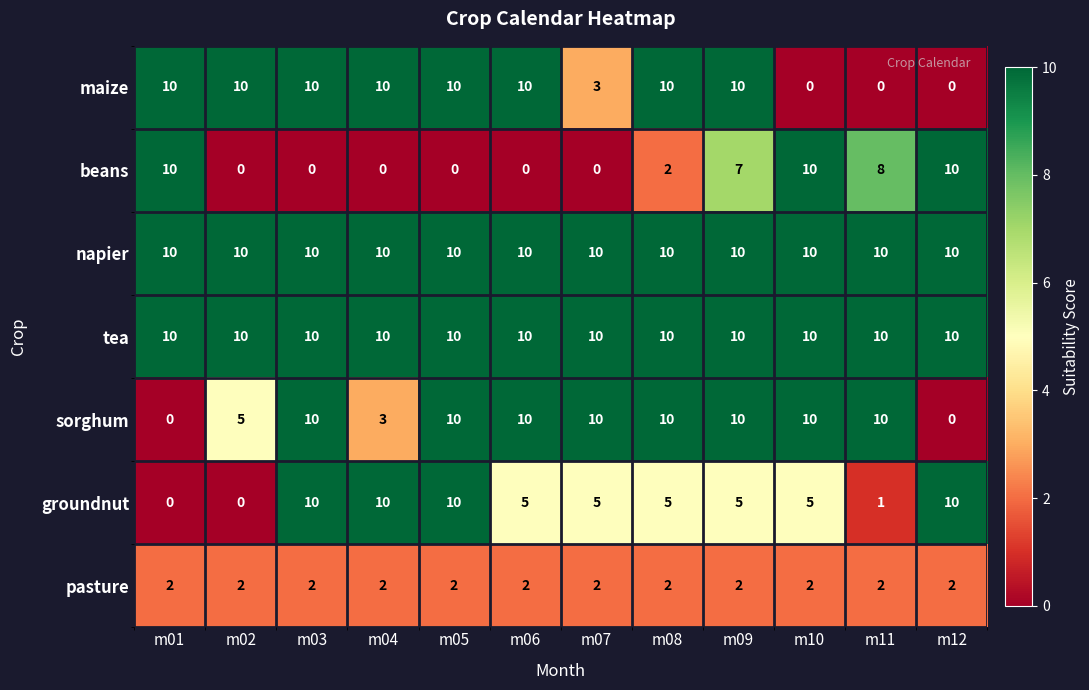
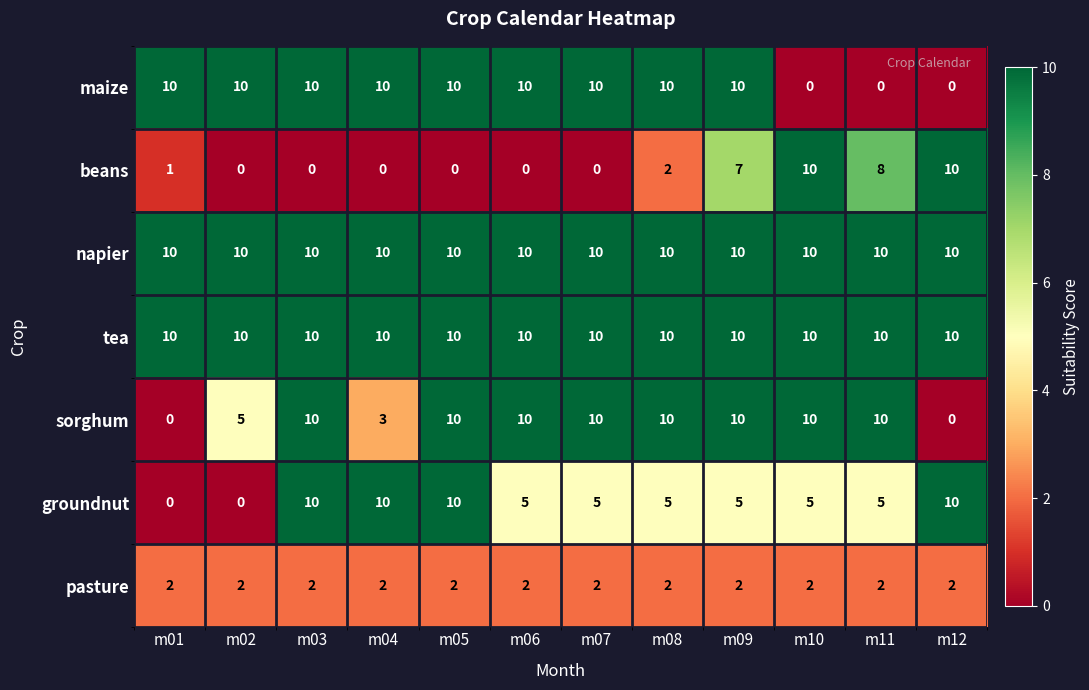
maize, m07: 3 -> 10
beans, m01: 10 -> 1
groundnut, m11: 1 -> 5
